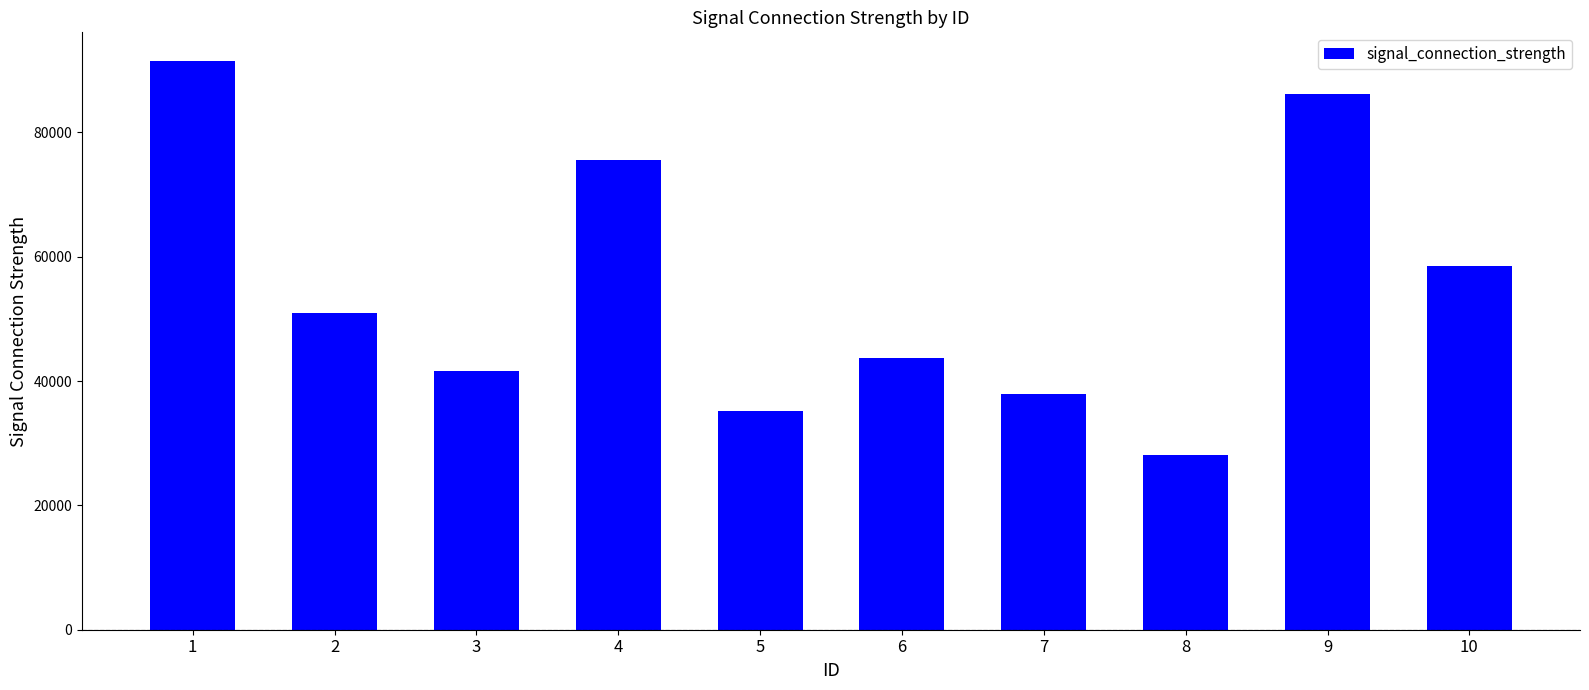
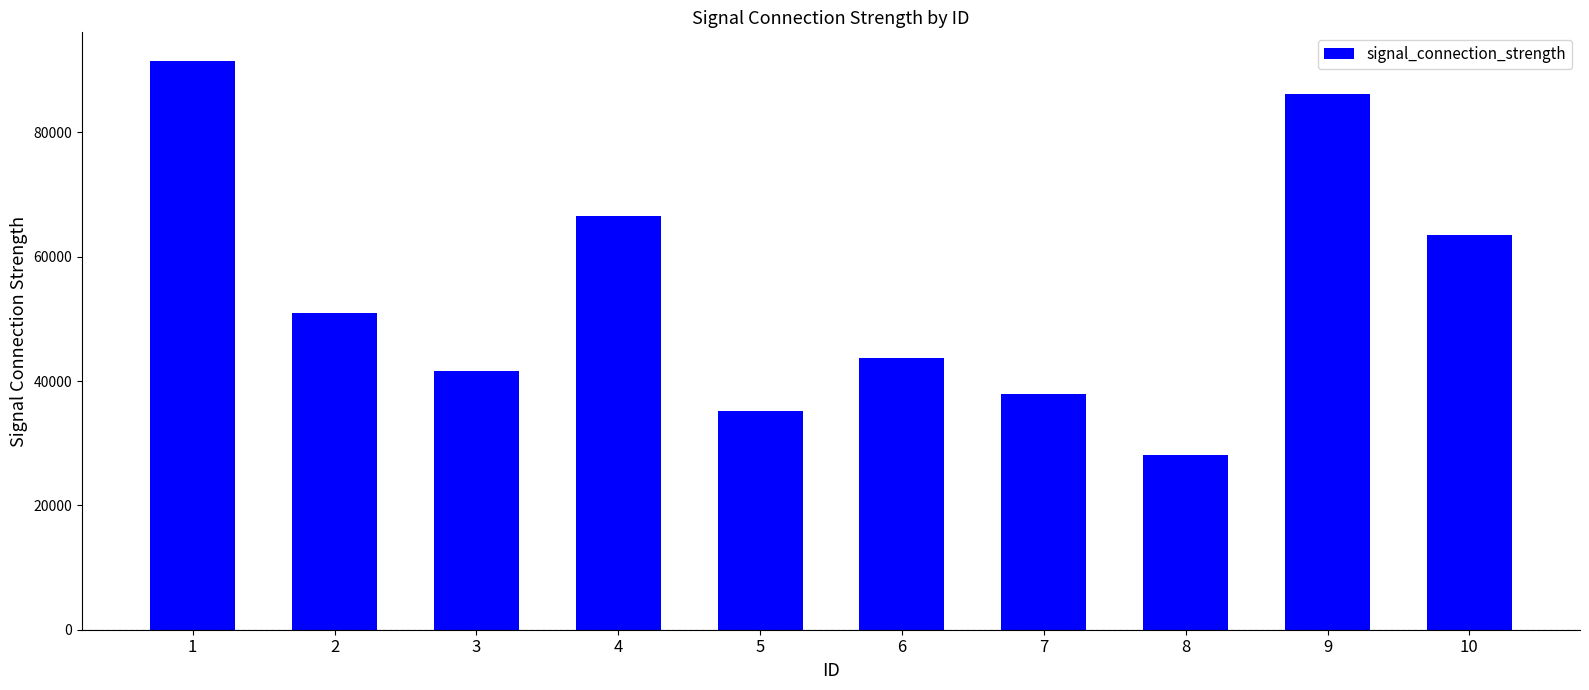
4: 75000 -> 67000
10: 59000 -> 64000
